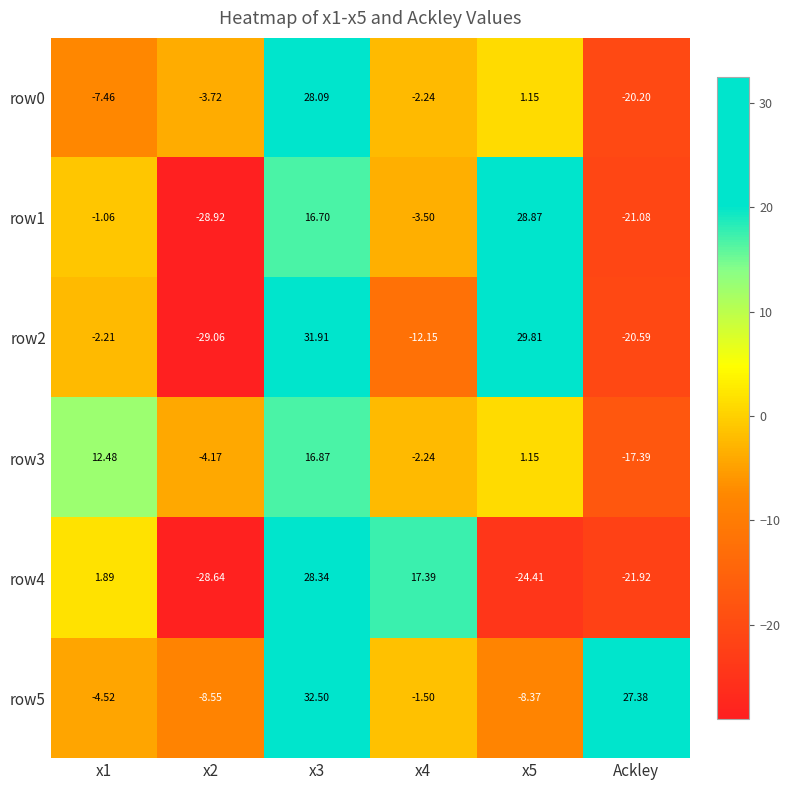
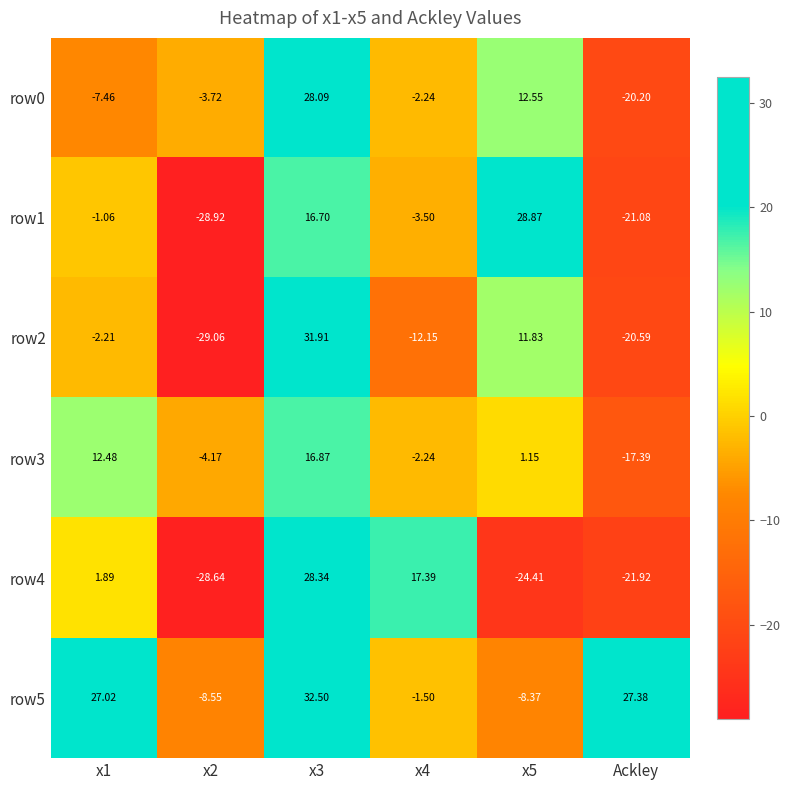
row0, x5: 1.15 -> 12.55
row2, x5: 29.81 -> 11.83
row5, x1: -4.52 -> 27.02
